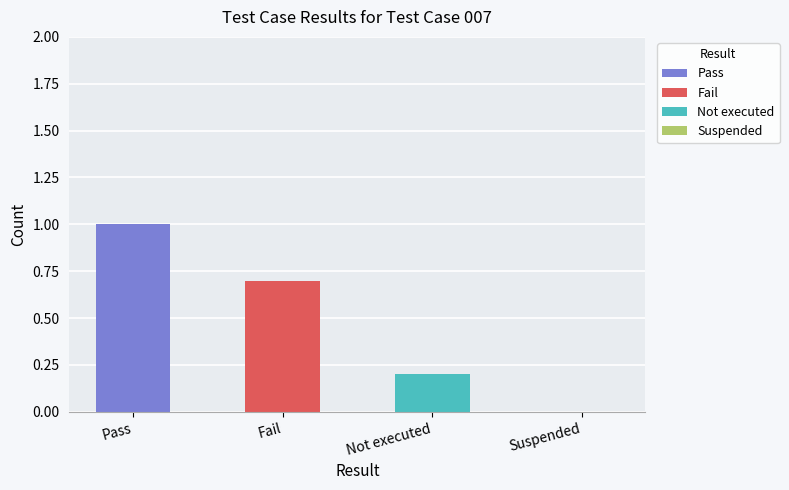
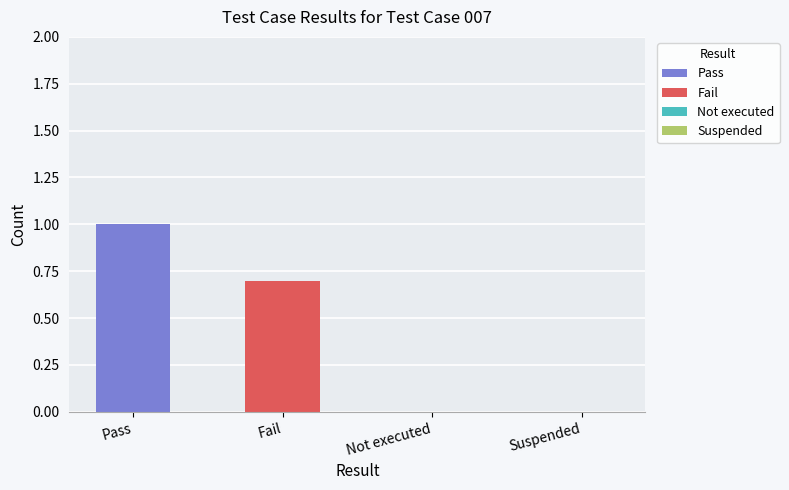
Not executed: 0.2 -> 0.0
